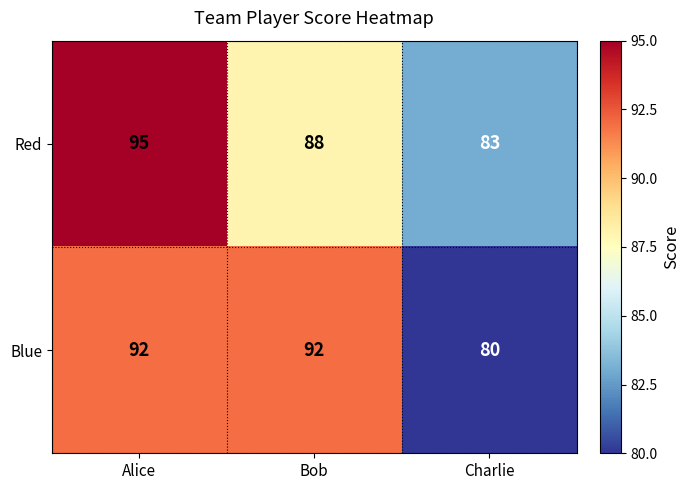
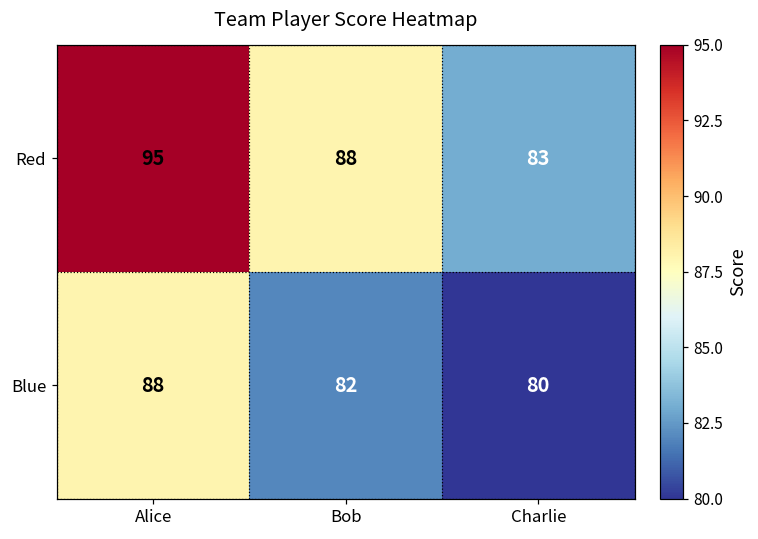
Blue, Alice: 92 -> 88
Blue, Bob: 92 -> 82
